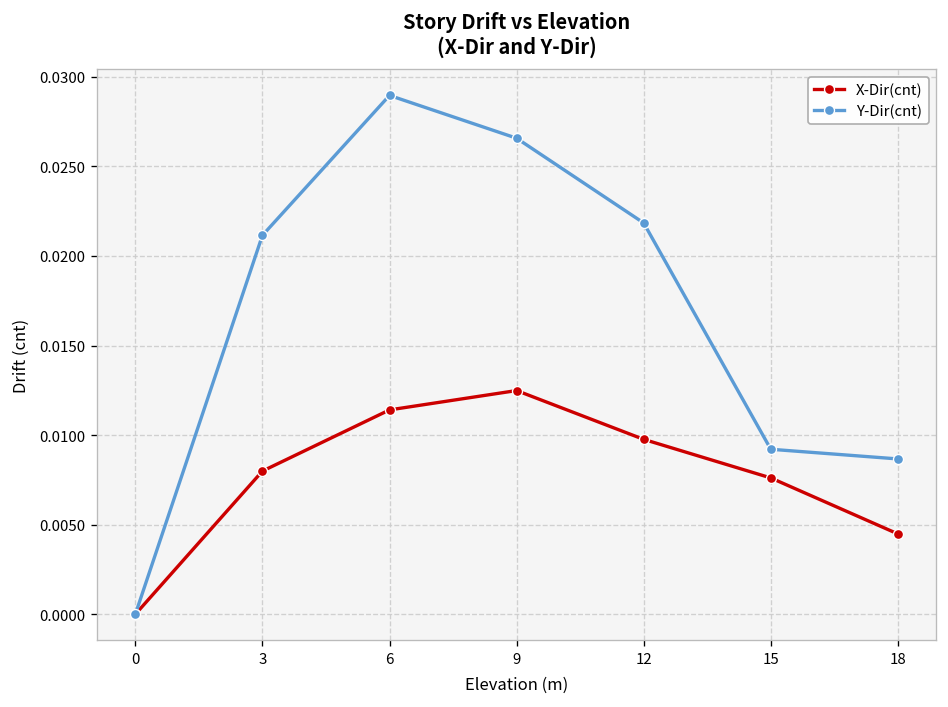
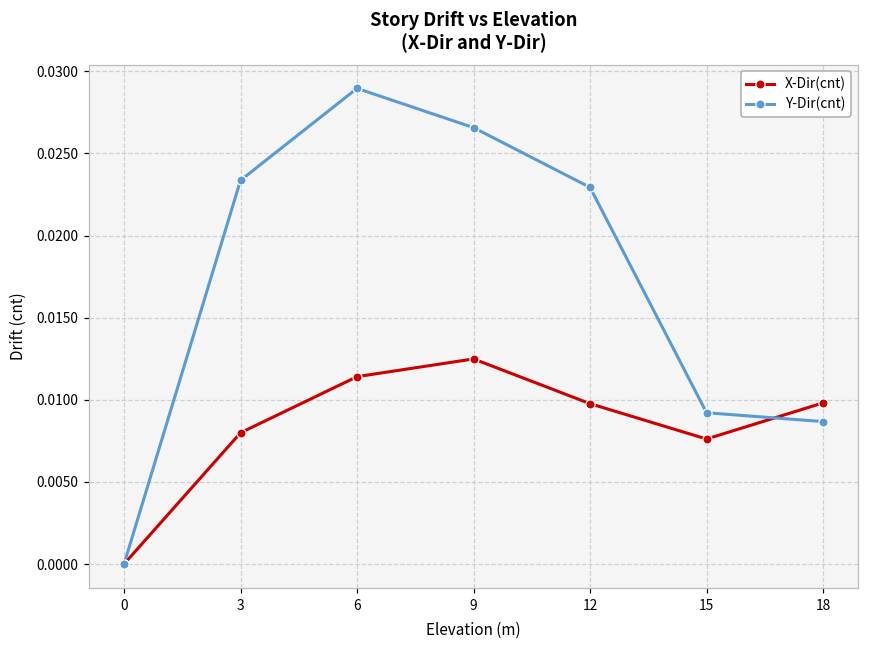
Y-Dir(cnt), 3: 0.0211 -> 0.0234
Y-Dir(cnt), 12: 0.0218 -> 0.0229
X-Dir(cnt), 18: 0.0045 -> 0.0098
